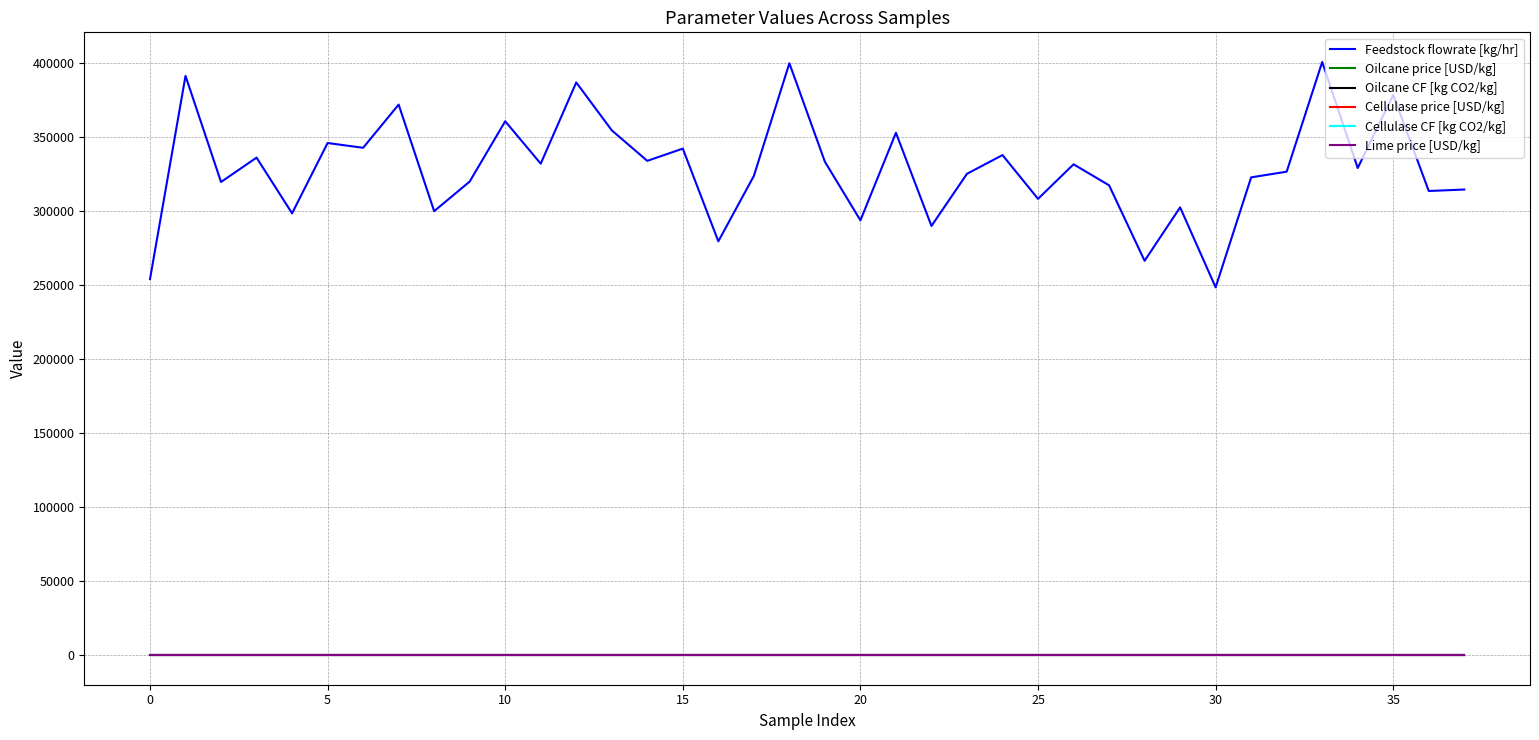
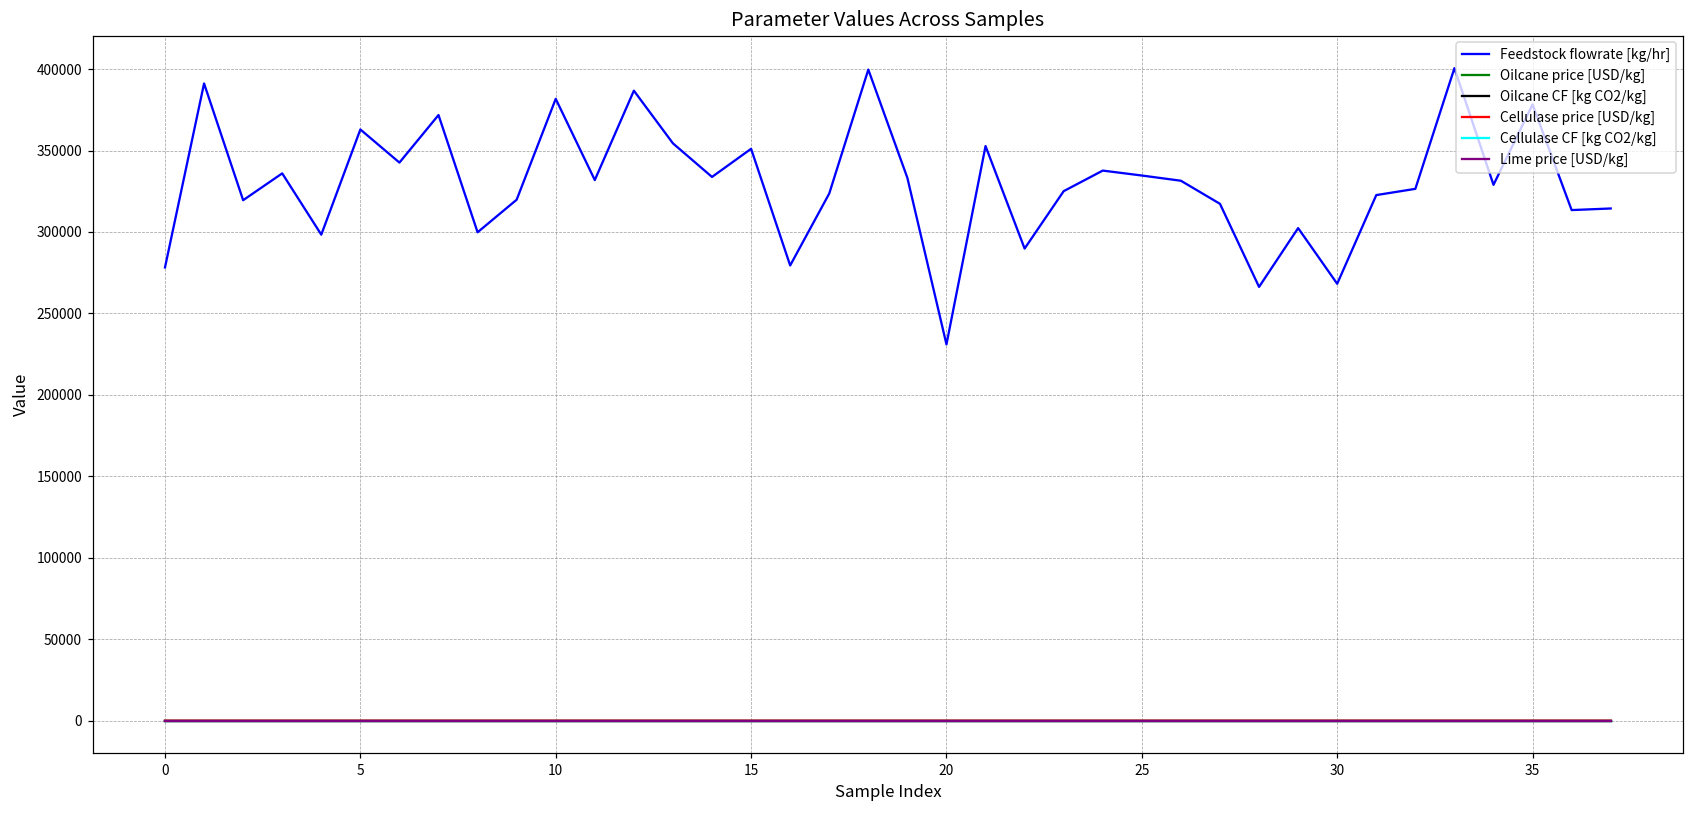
Feedstock flowrate [kg/hr], 0: 254000 -> 278000
Feedstock flowrate [kg/hr], 5: 346000 -> 363000
Feedstock flowrate [kg/hr], 10: 361000 -> 382000
Feedstock flowrate [kg/hr], 15: 342000 -> 351000
Feedstock flowrate [kg/hr], 20: 294000 -> 231000
Feedstock flowrate [kg/hr], 25: 308000 -> 335000
Feedstock flowrate [kg/hr], 30: 248000 -> 268000
